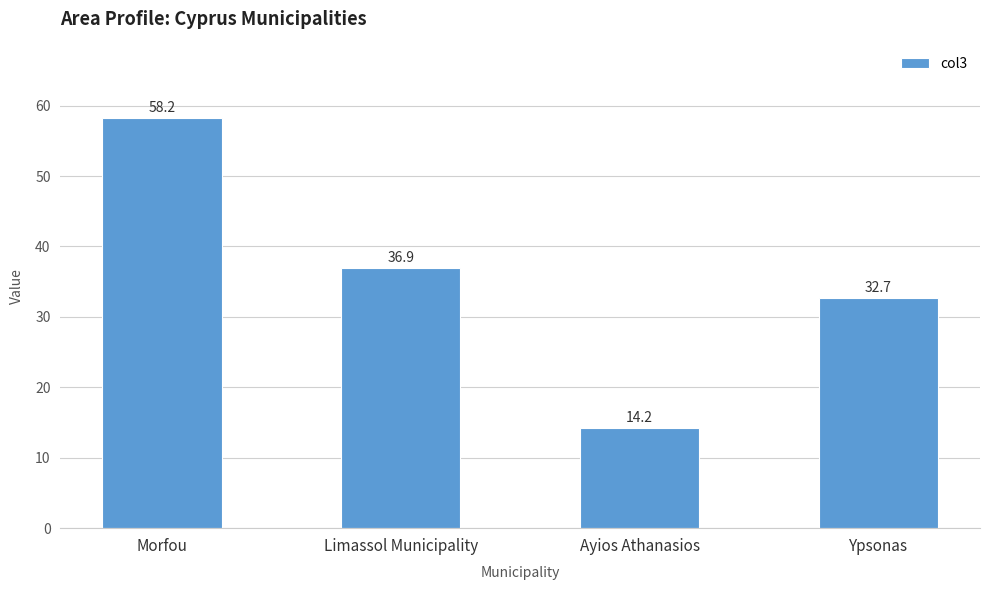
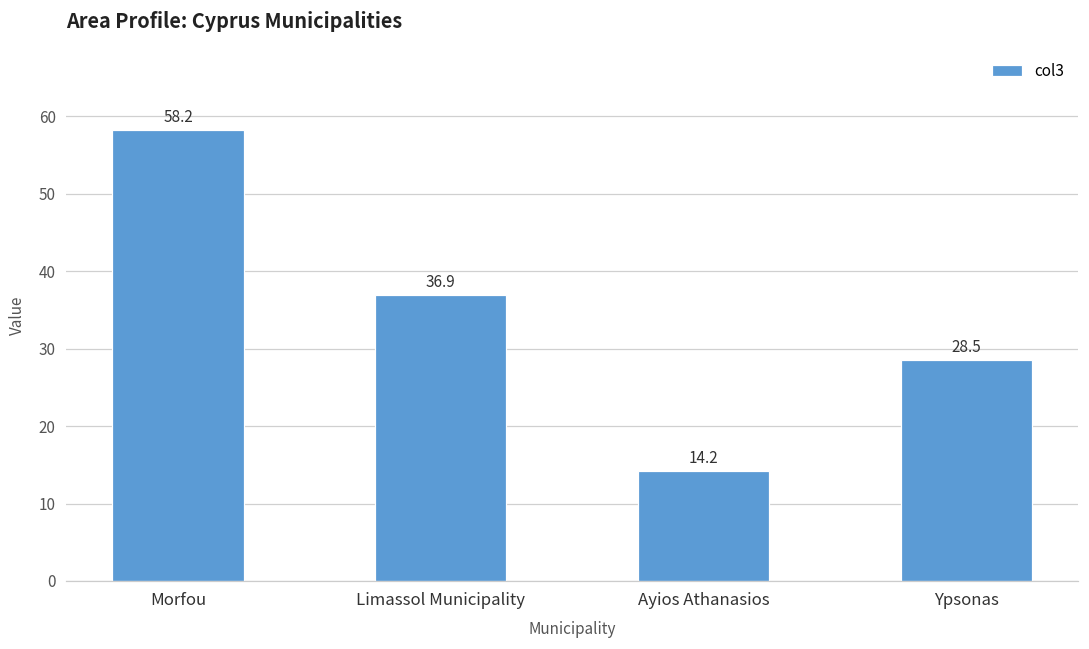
Ypsonas: 32.7 -> 28.5
